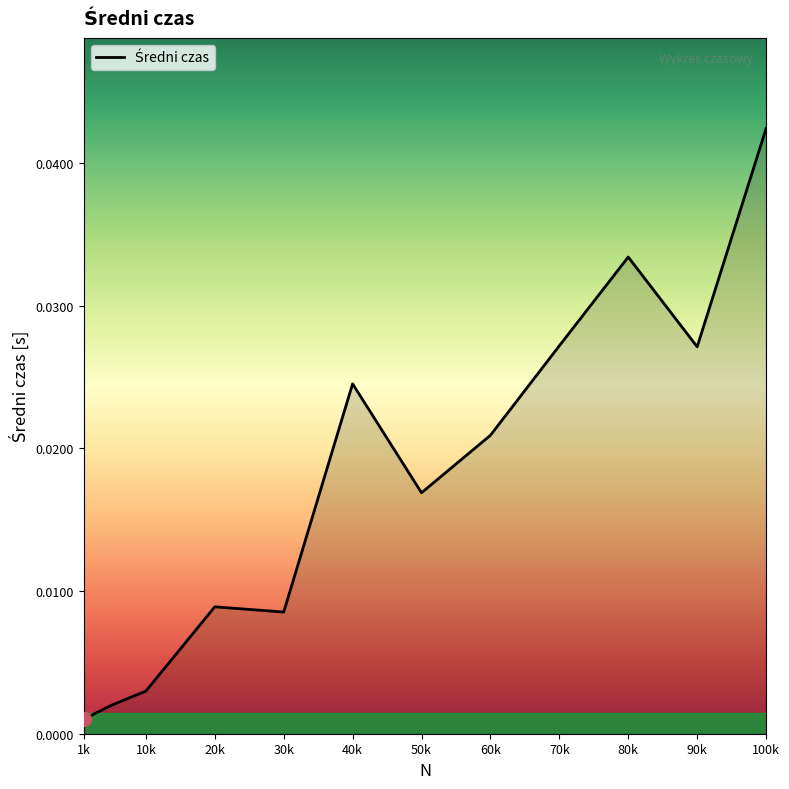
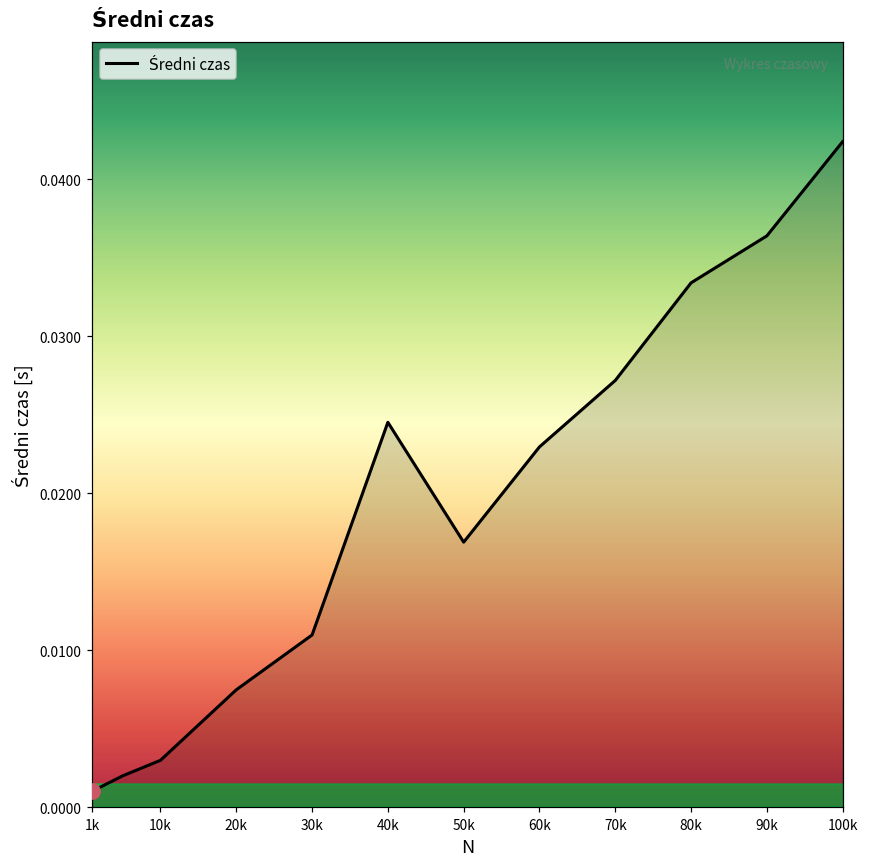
Średni czas, 20k: 0.0089 -> 0.0075
Średni czas, 30k: 0.0085 -> 0.0110
Średni czas, 60k: 0.0209 -> 0.0230
Średni czas, 90k: 0.0271 -> 0.0364
